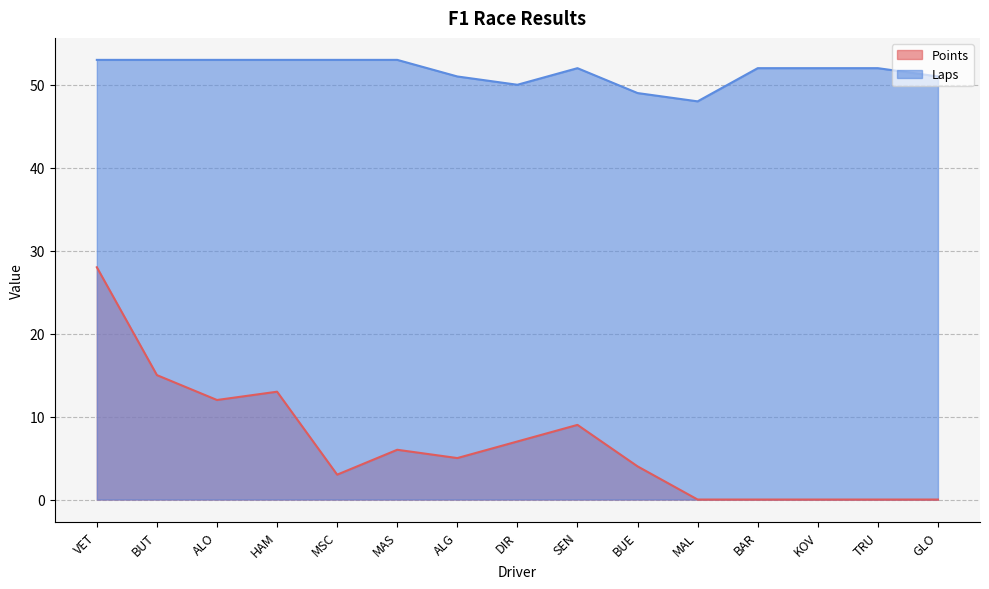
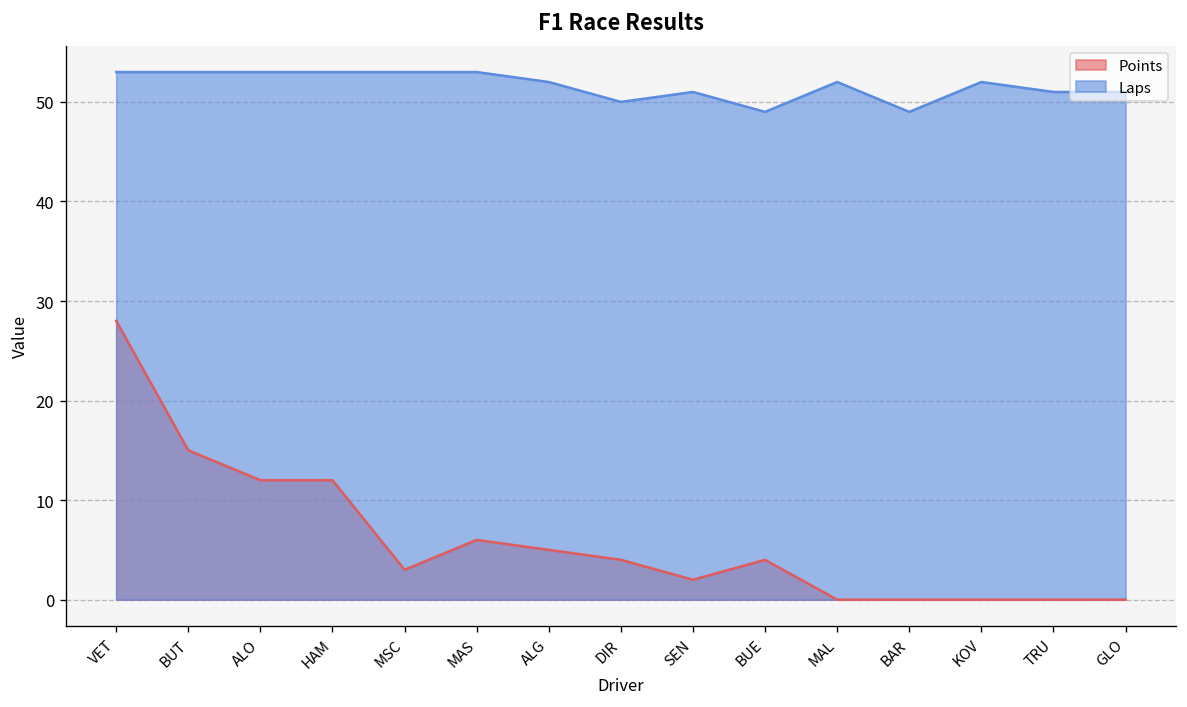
Points, HAM: 13 -> 12
Laps, ALG: 51 -> 52
Points, DIR: 7 -> 4
Points, SEN: 9 -> 2
Laps, SEN: 52 -> 51
Laps, MAL: 48 -> 52
Laps, BAR: 52 -> 49
Laps, TRU: 52 -> 51
